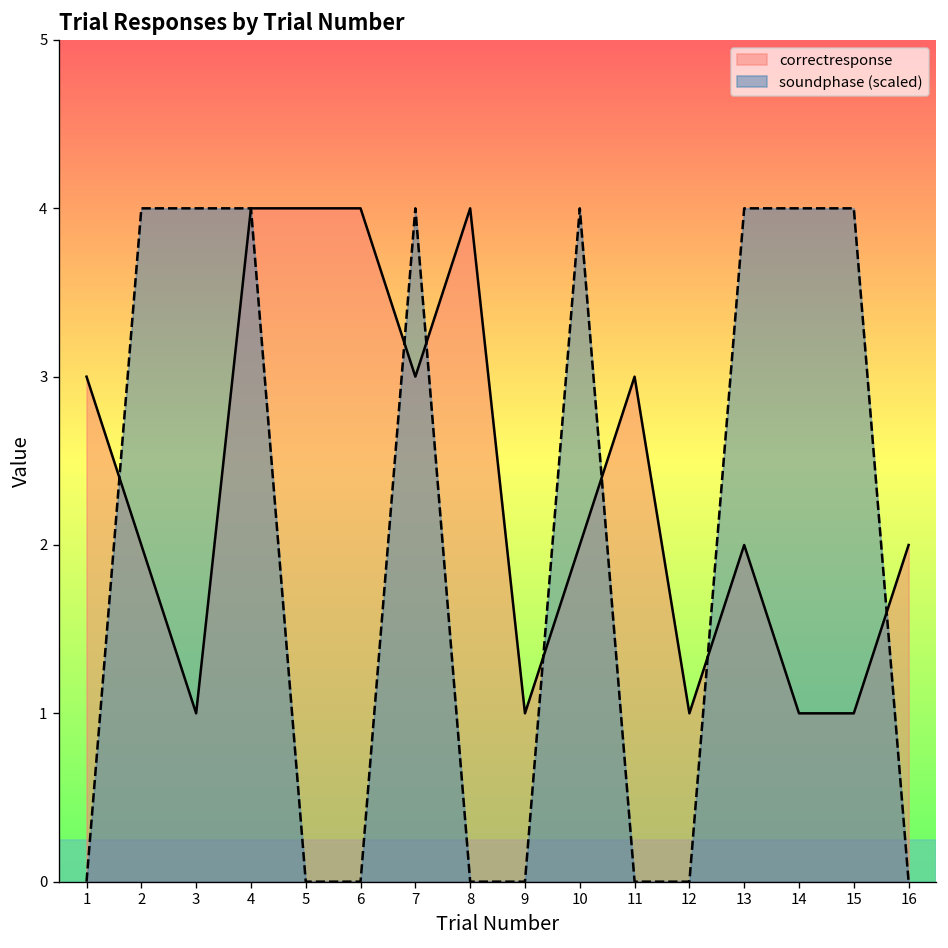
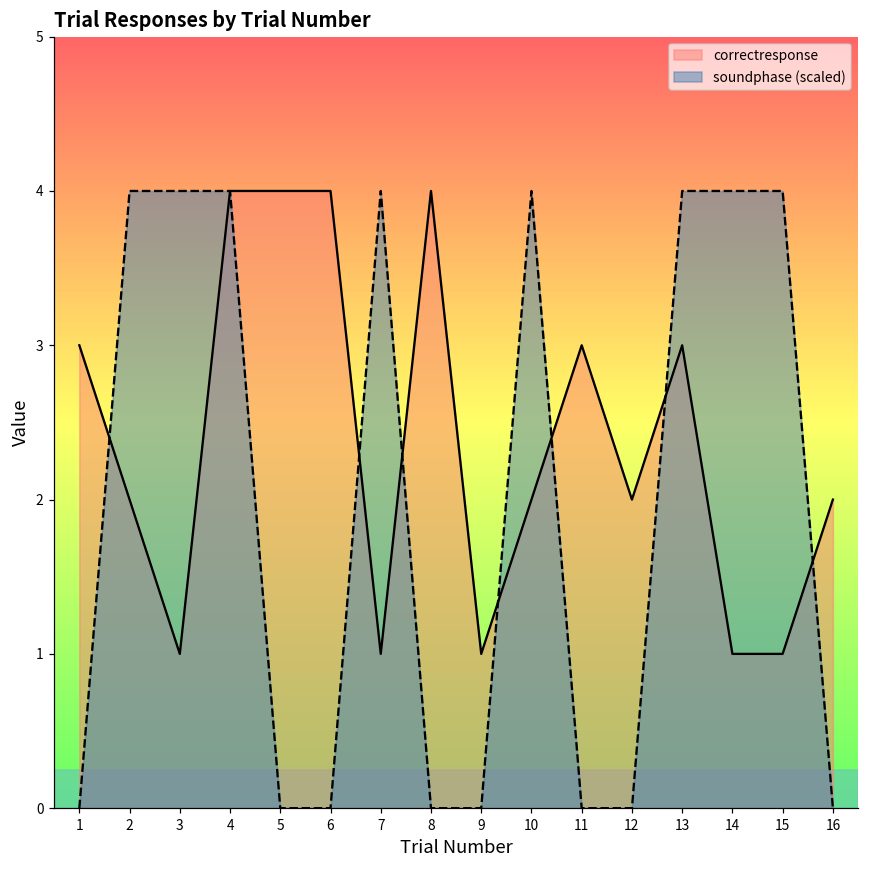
correctresponse, 7: 3 -> 1
correctresponse, 12: 1 -> 2
correctresponse, 13: 2 -> 3
